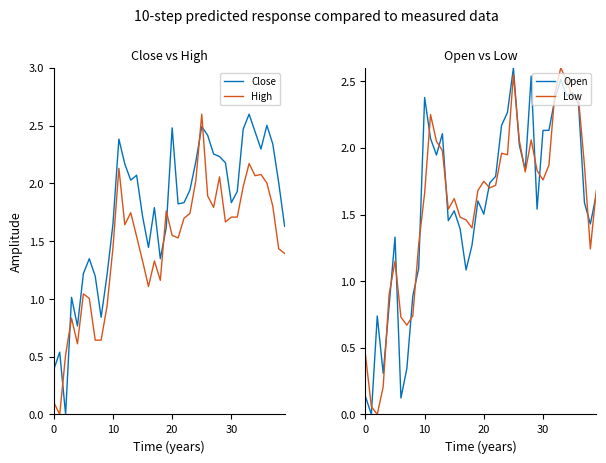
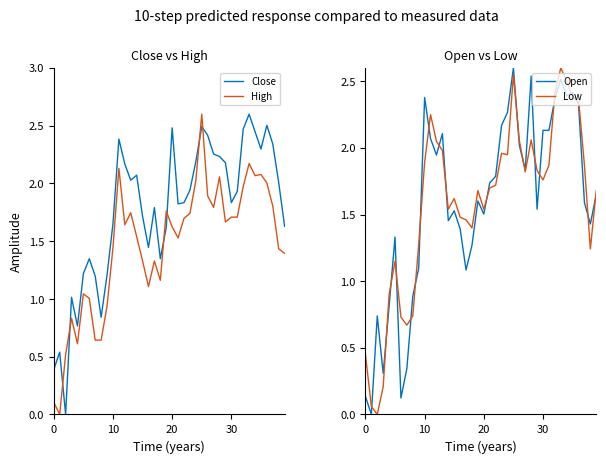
Close vs High, High, 20: 1.55 -> 1.62
Open vs Low, Low, 10: 1.66 -> 1.89
Open vs Low, Low, 20: 1.75 -> 1.54
